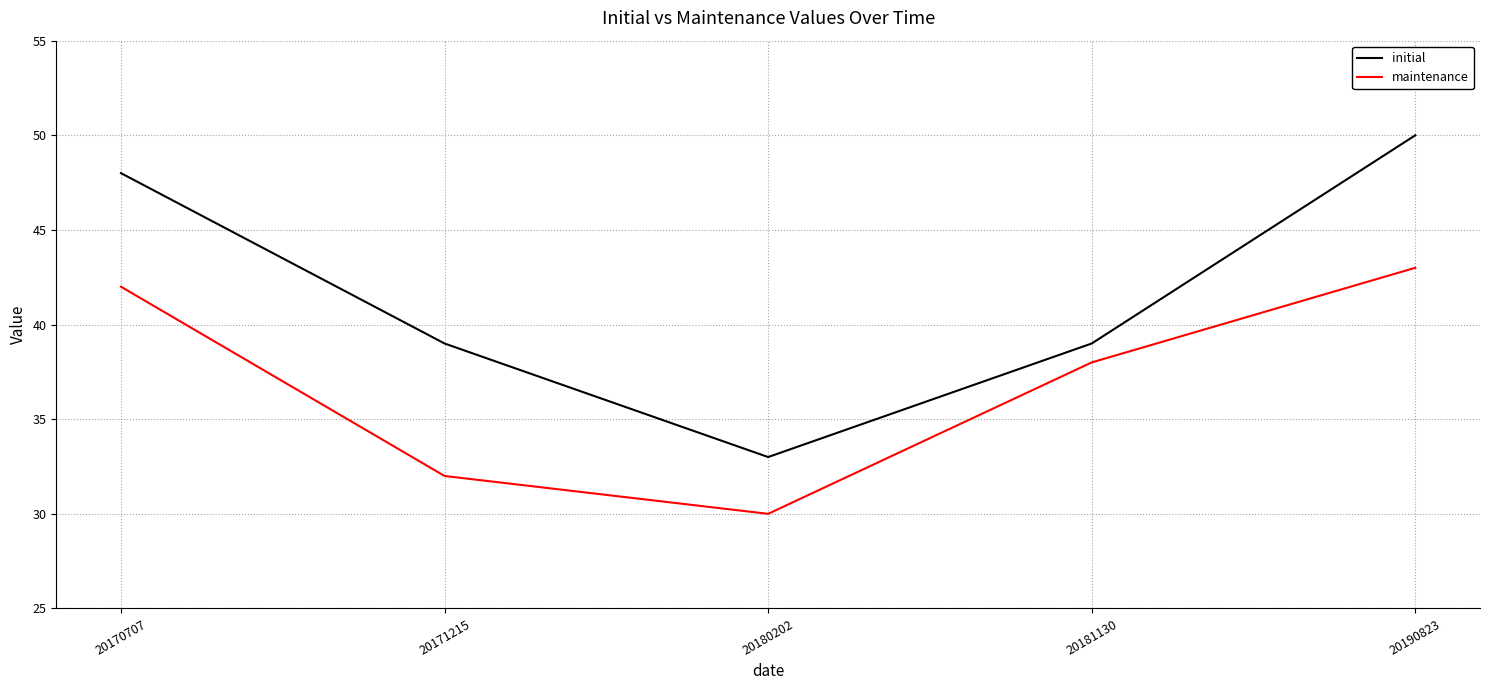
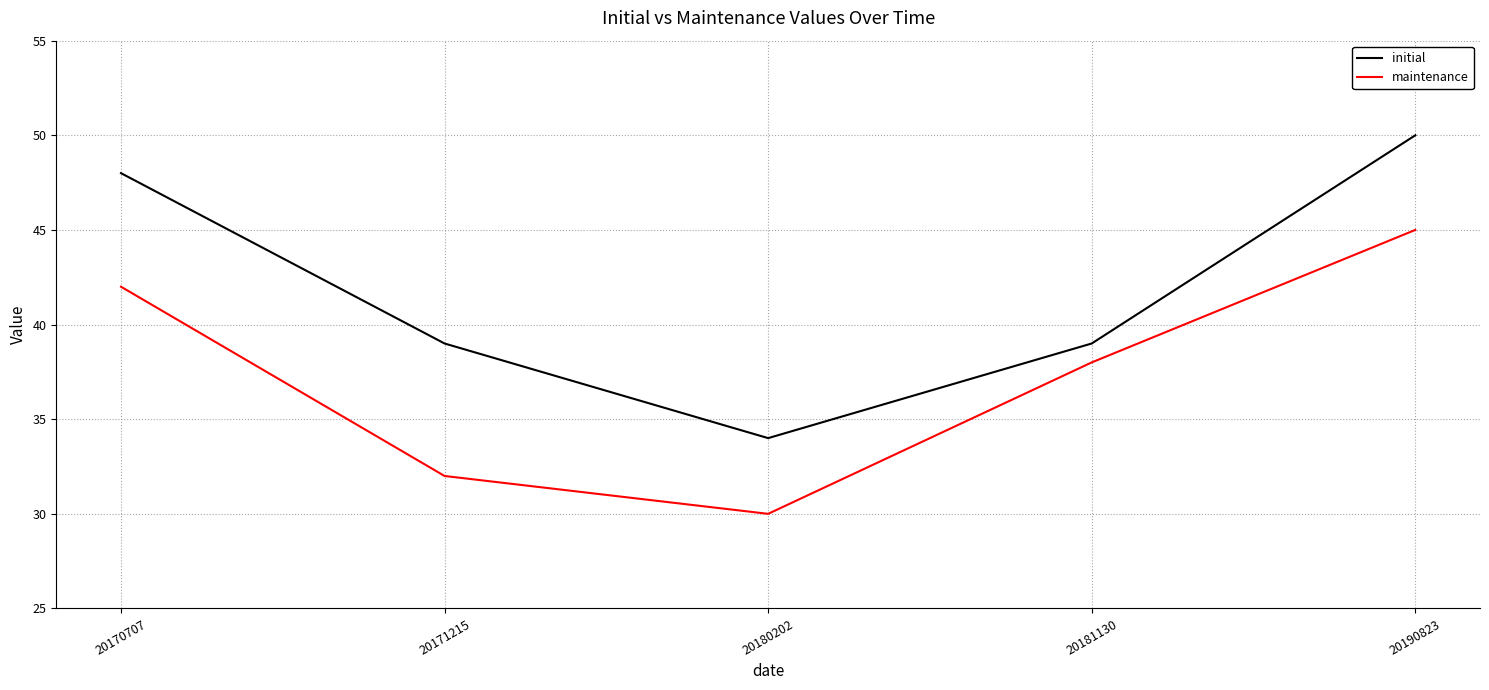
initial, 20180202: 33 -> 34
maintenance, 20190823: 43 -> 45
